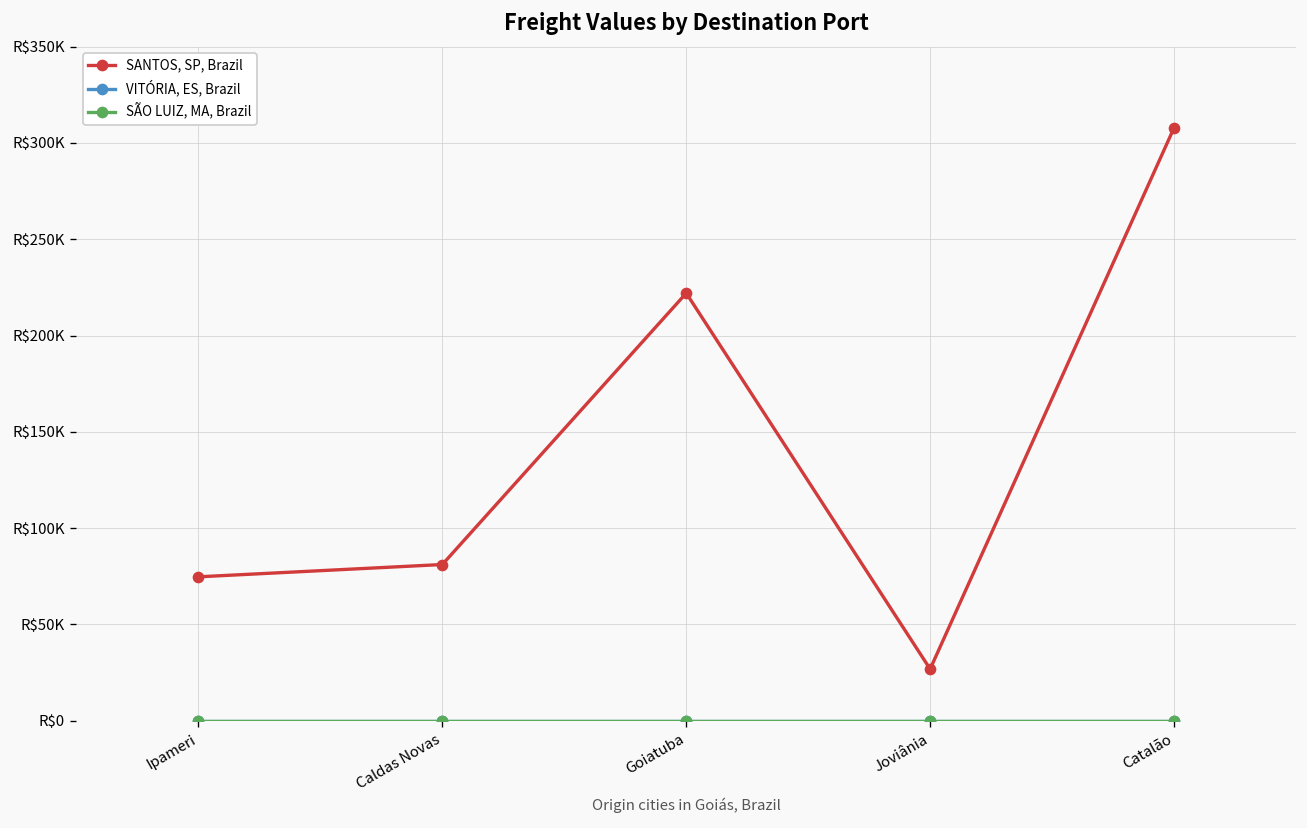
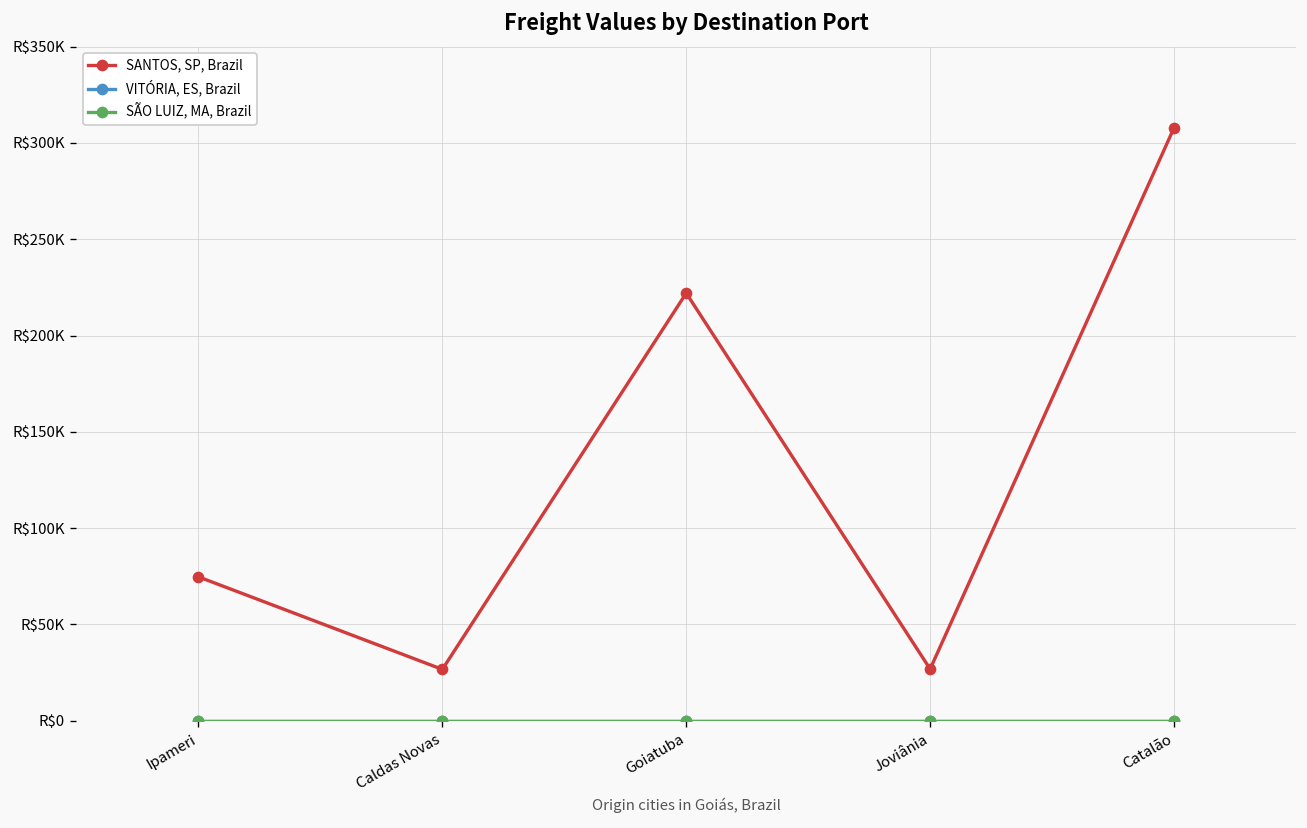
SANTOS, SP, Brazil, Caldas Novas: R$81000 -> R$27000
